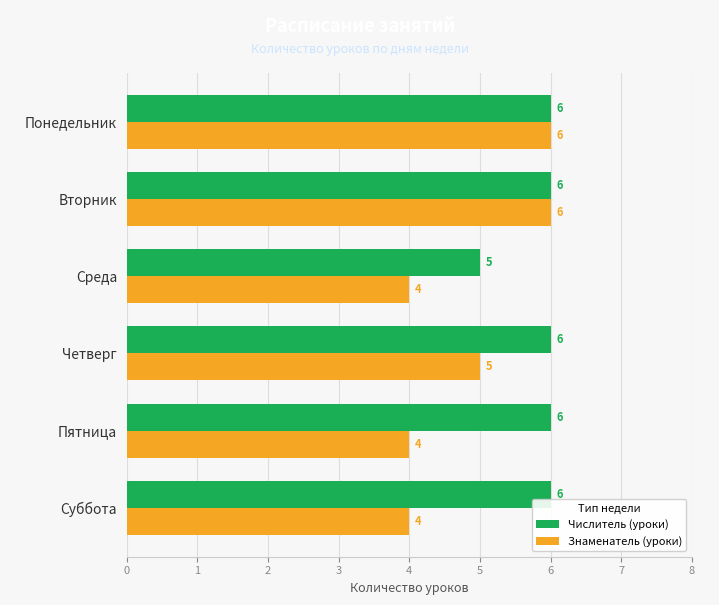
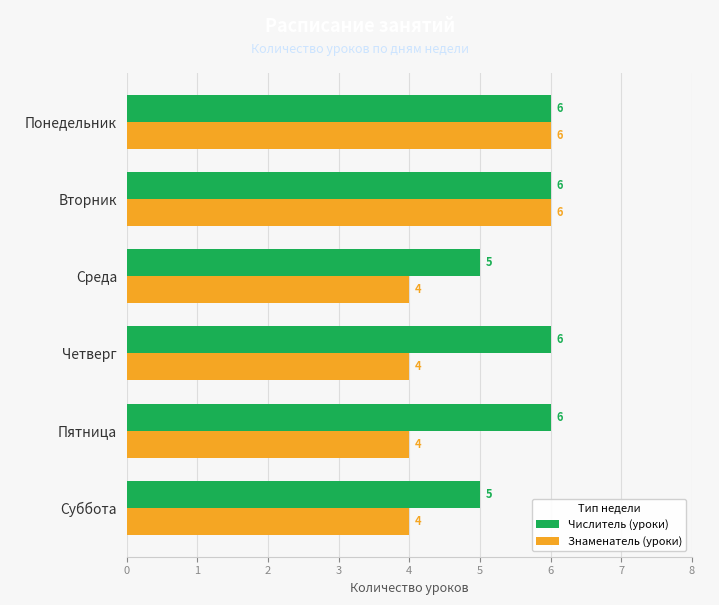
Знаменатель (уроки), Четверг: 5 -> 4
Числитель (уроки), Суббота: 6 -> 5
